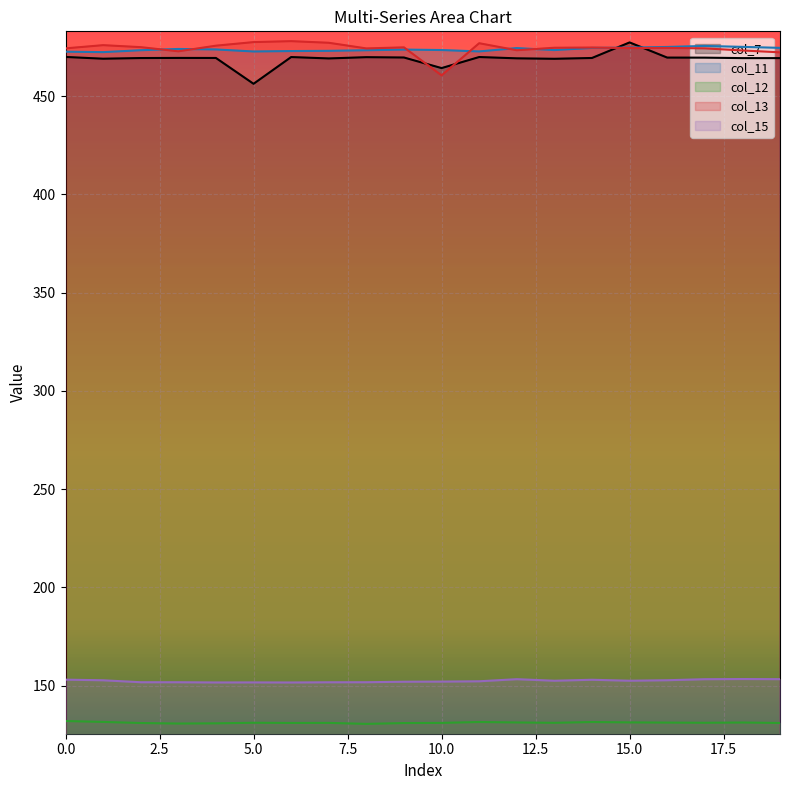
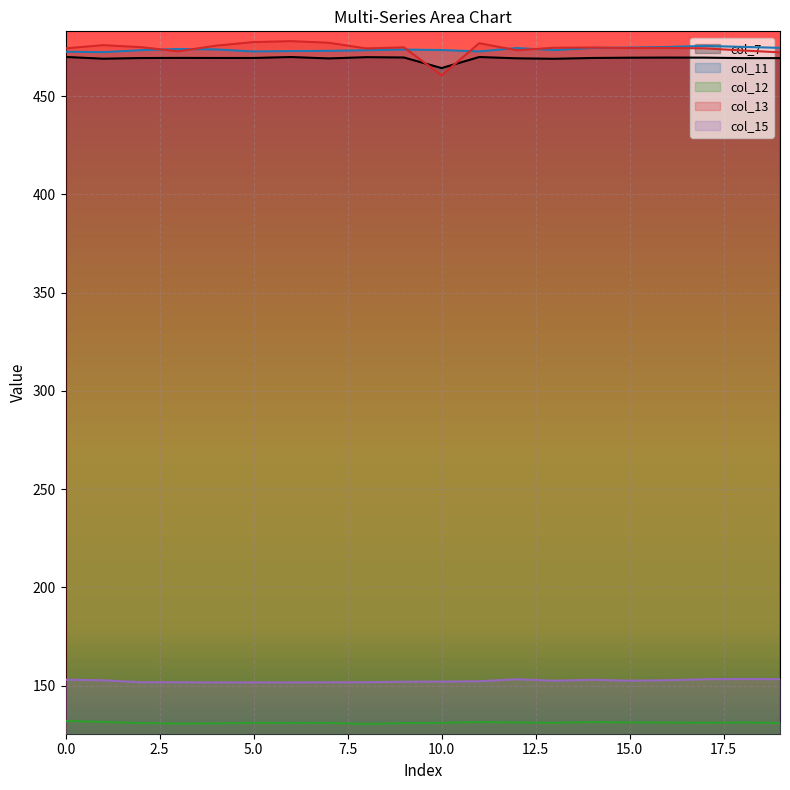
col_7, 5.0: 456 -> 469
col_7, 15.0: 477 -> 470
